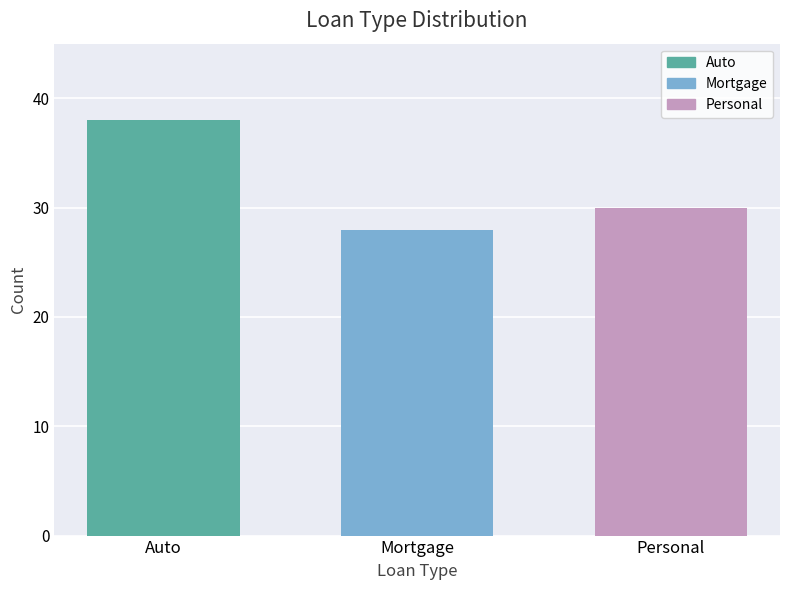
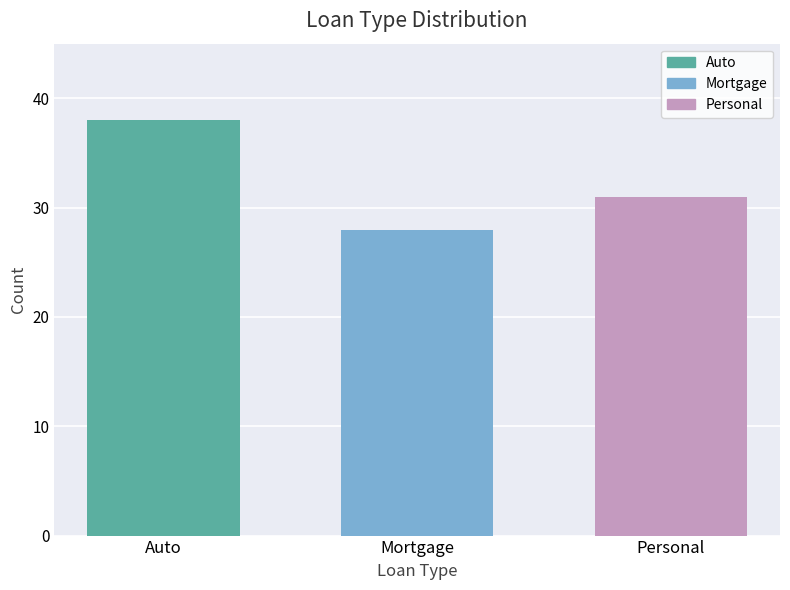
Personal: 30 -> 31
